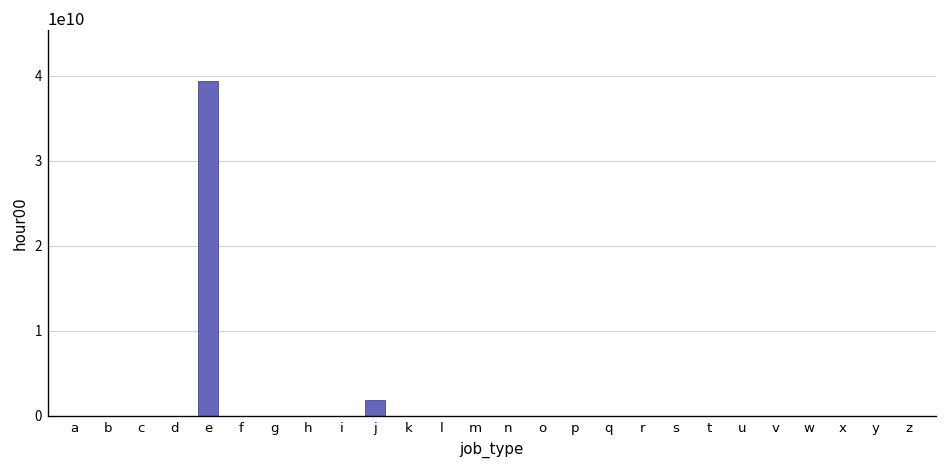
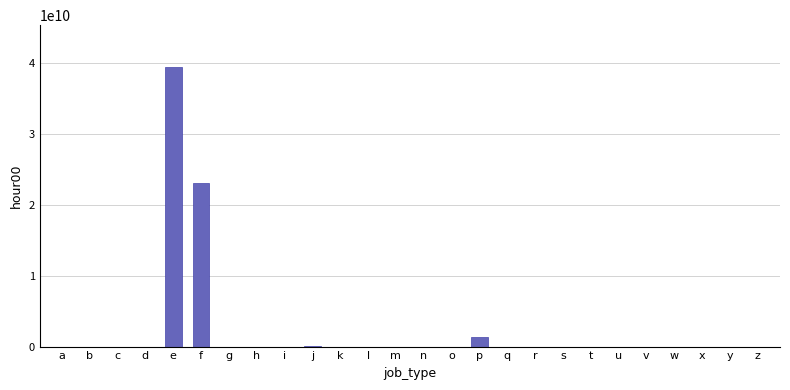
f: 0 -> 23000000000
j: 2000000000 -> 0
p: 0 -> 1000000000
